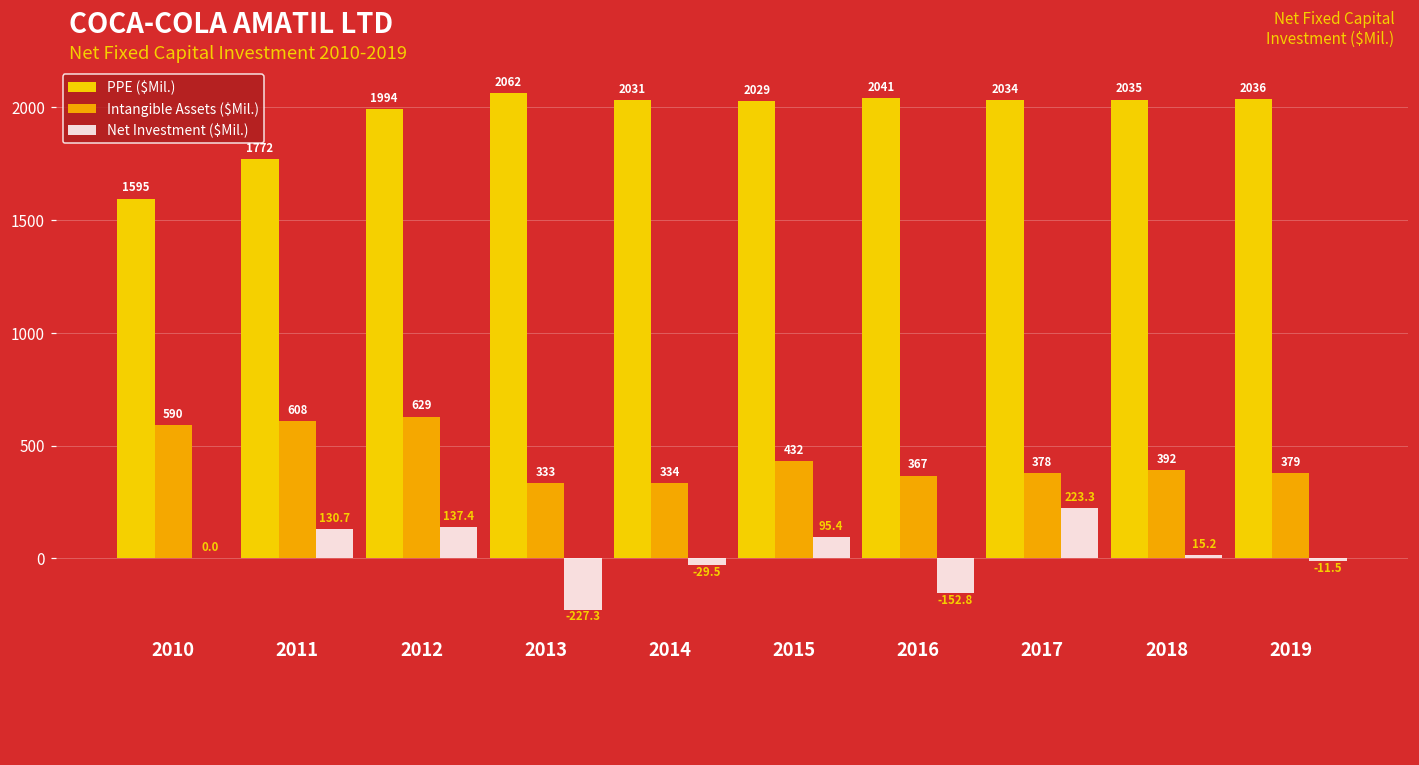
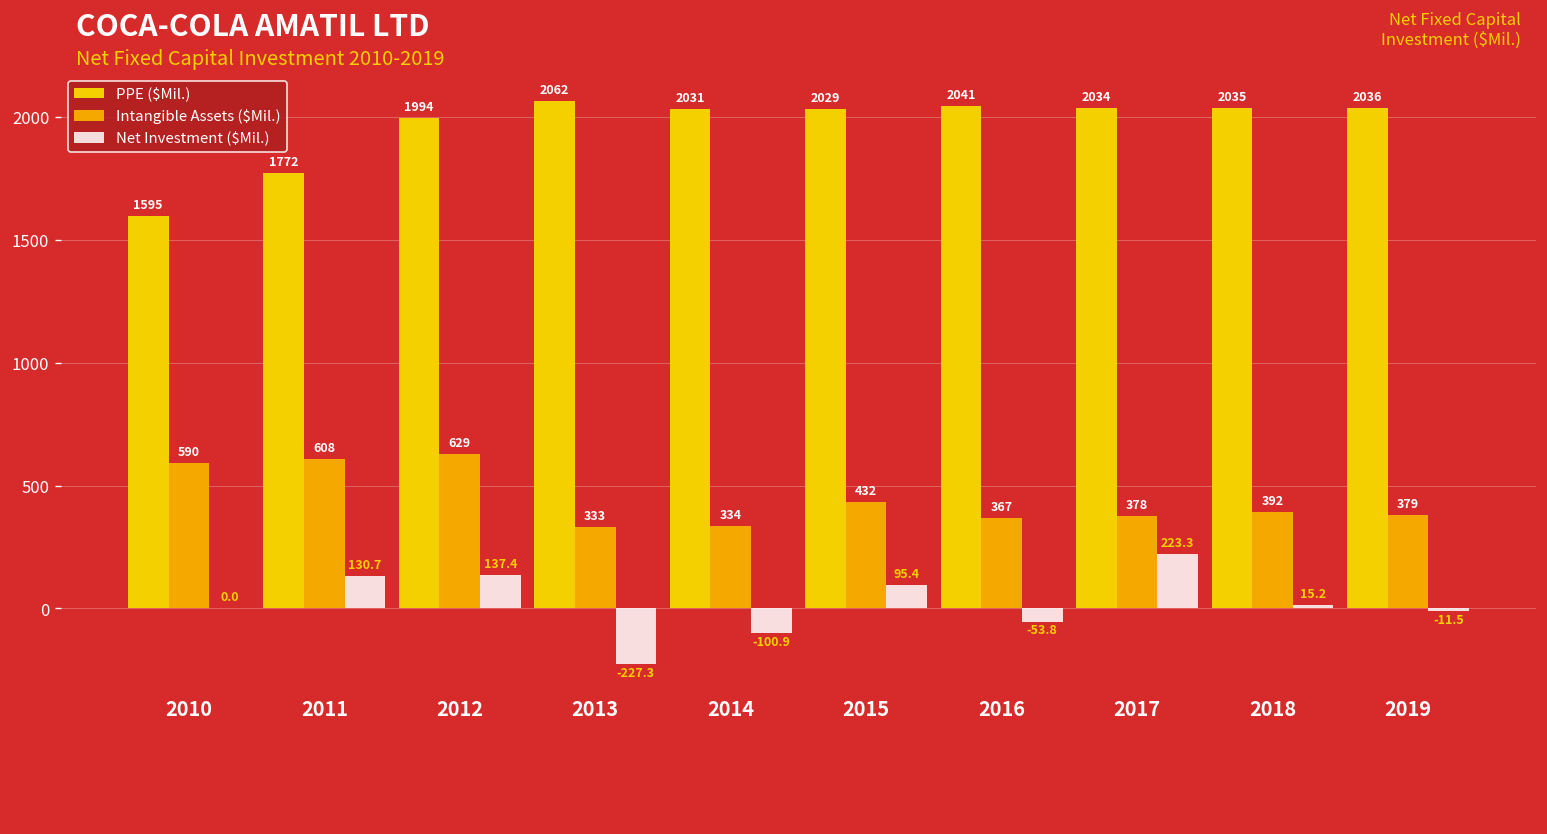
Net Investment ($Mil.), 2014: -29.5 -> -100.9
Net Investment ($Mil.), 2016: -152.8 -> -53.8
